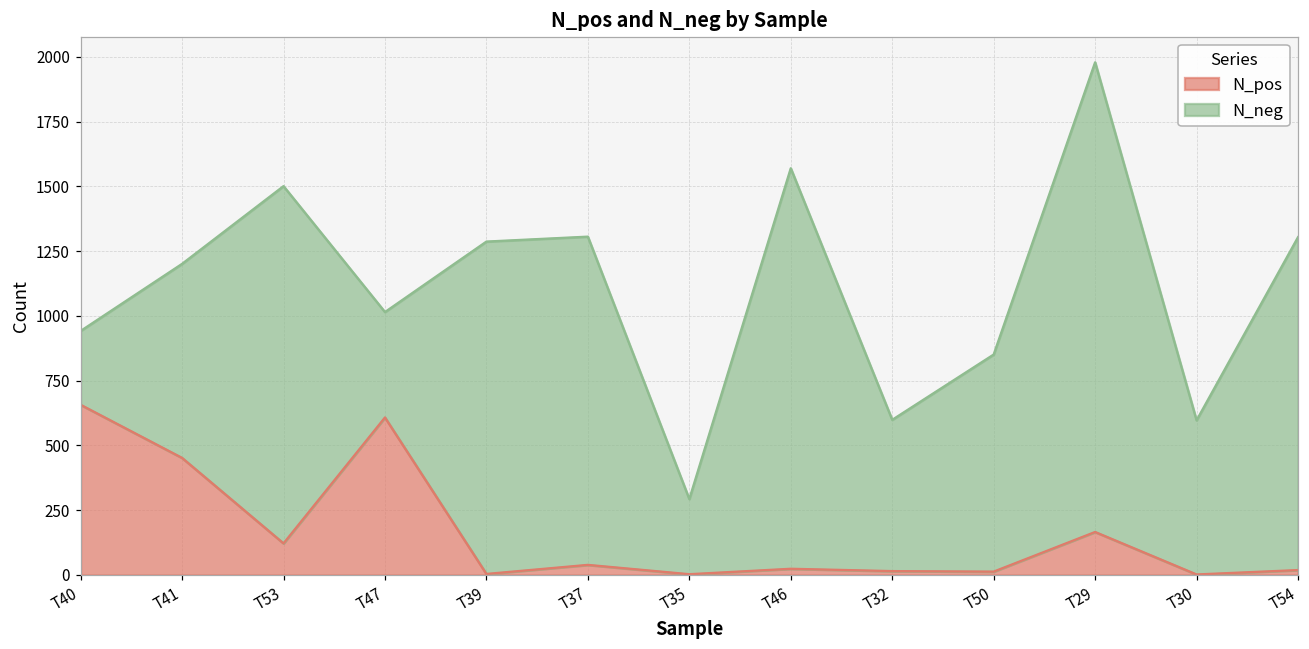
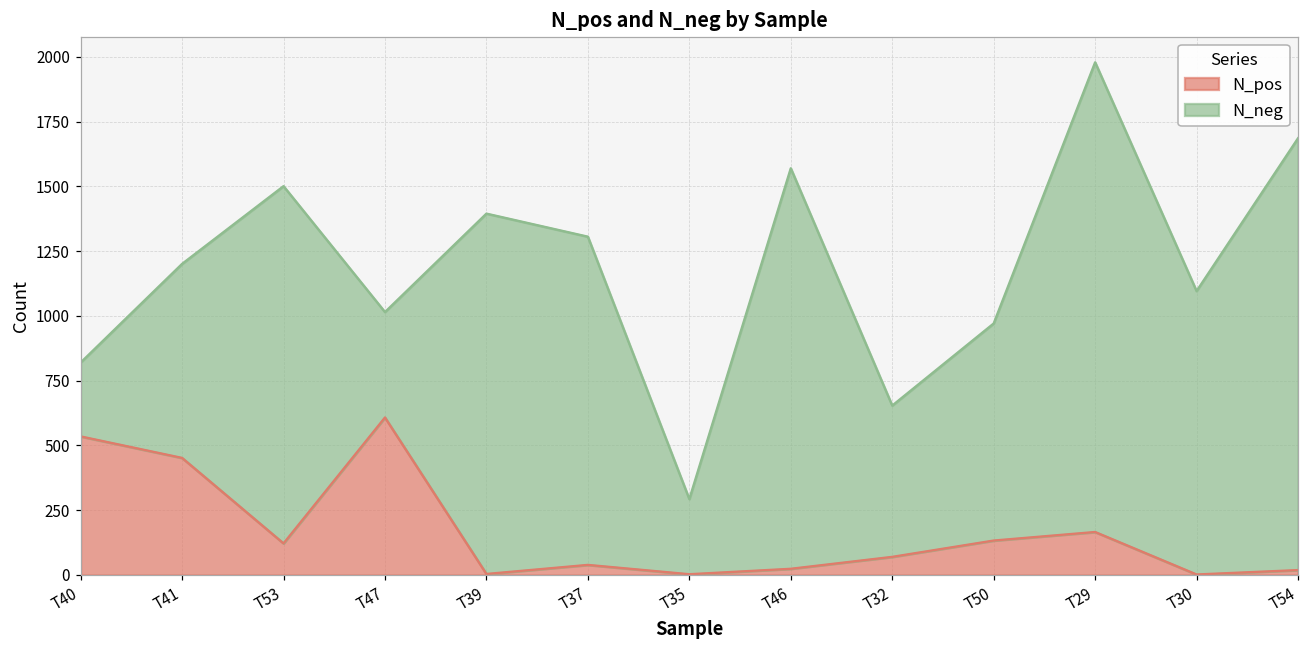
N_pos, T40: 660 -> 540
N_neg, T39: 1280 -> 1390
N_pos, T32: 20 -> 70
N_pos, T50: 10 -> 130
N_neg, T30: 600 -> 1090
N_neg, T54: 1290 -> 1670
